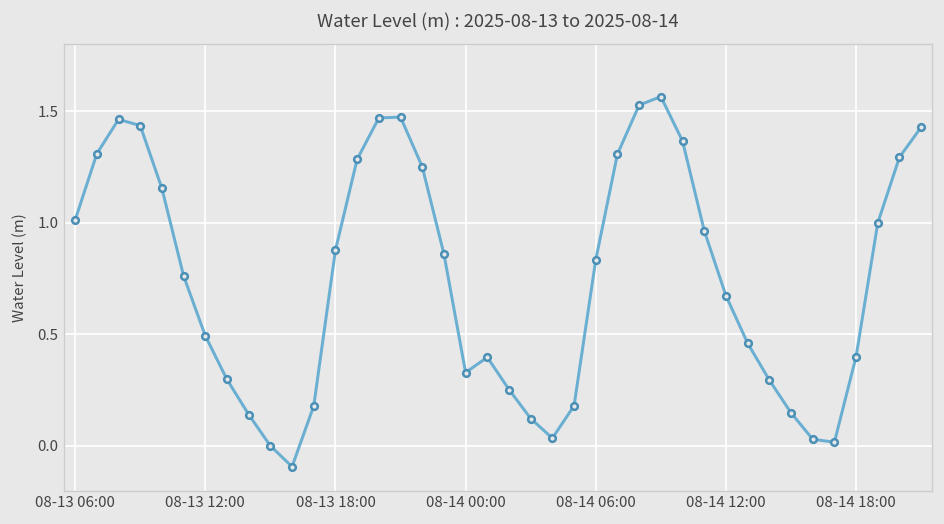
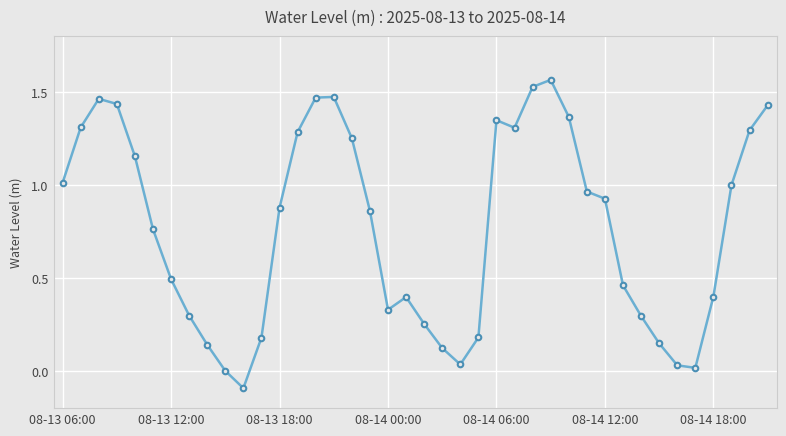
08-14 06:00: 0.83 -> 1.35
08-14 12:00: 0.67 -> 0.93
